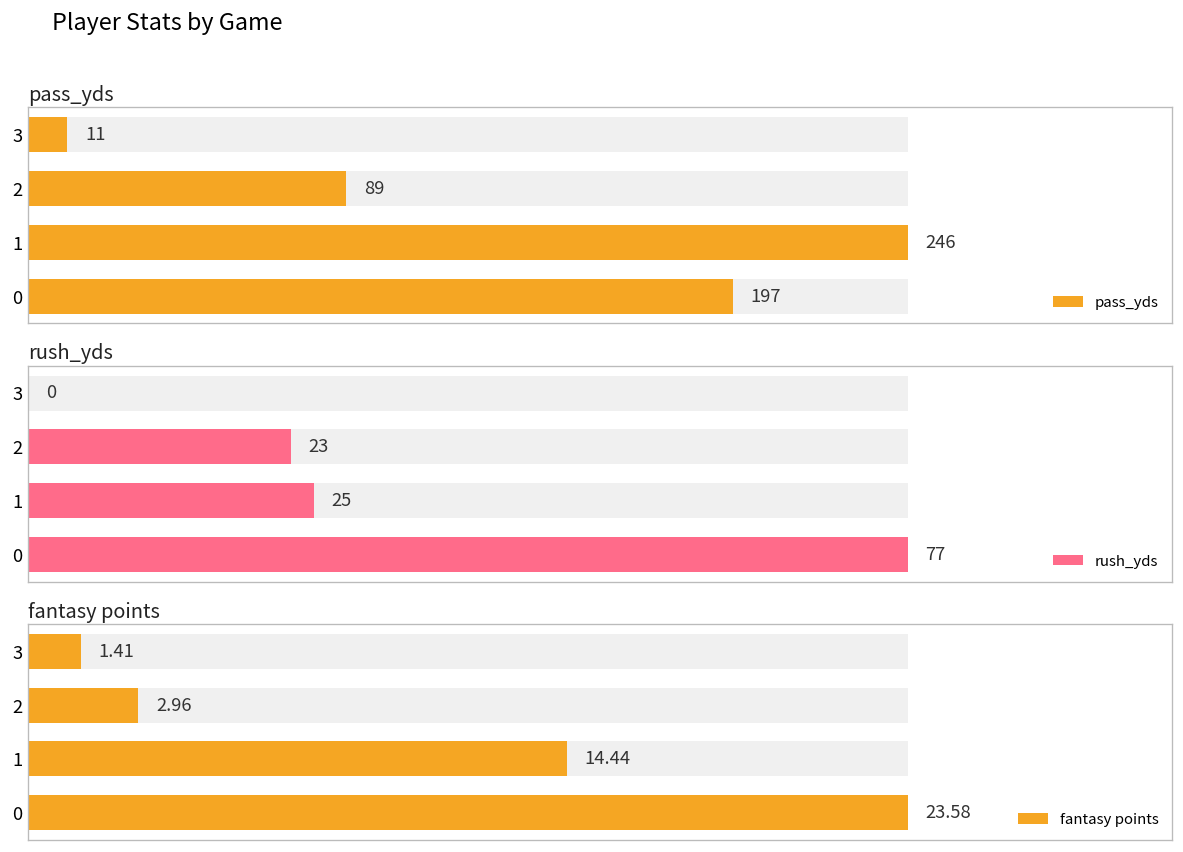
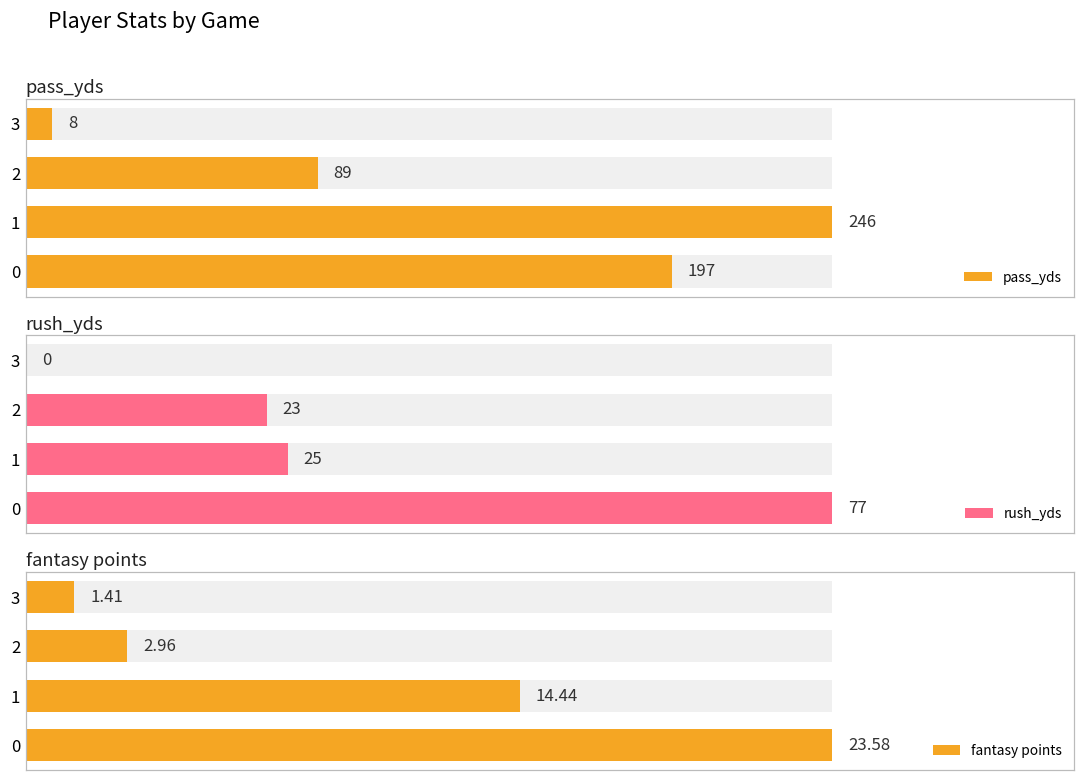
pass_yds, pass_yds, 3: 11 -> 8
